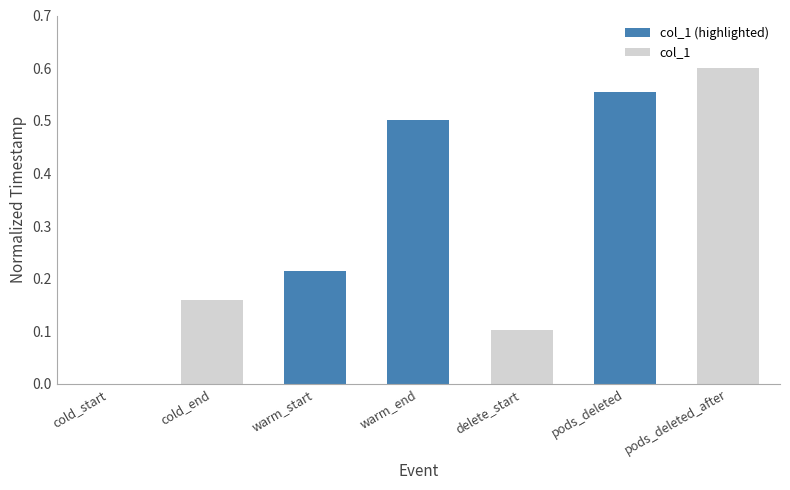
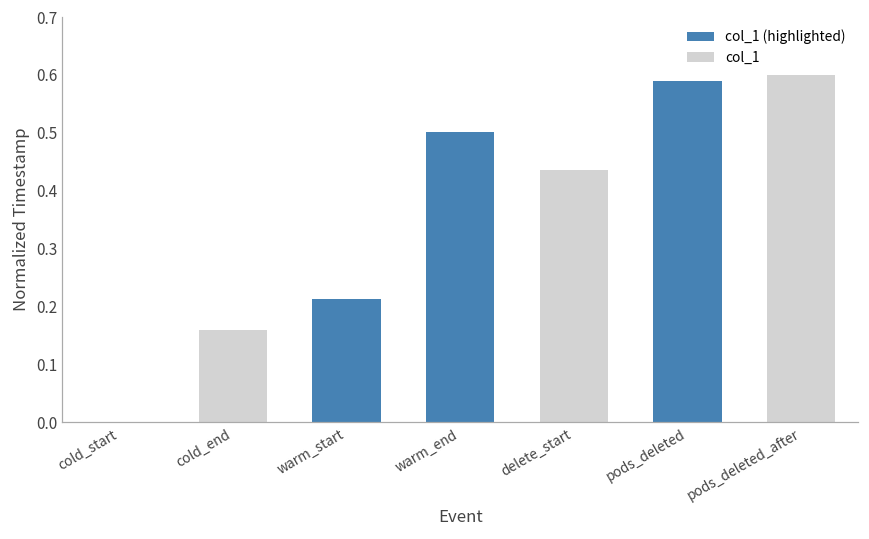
delete_start: 0.10 -> 0.44
pods_deleted: 0.55 -> 0.59
